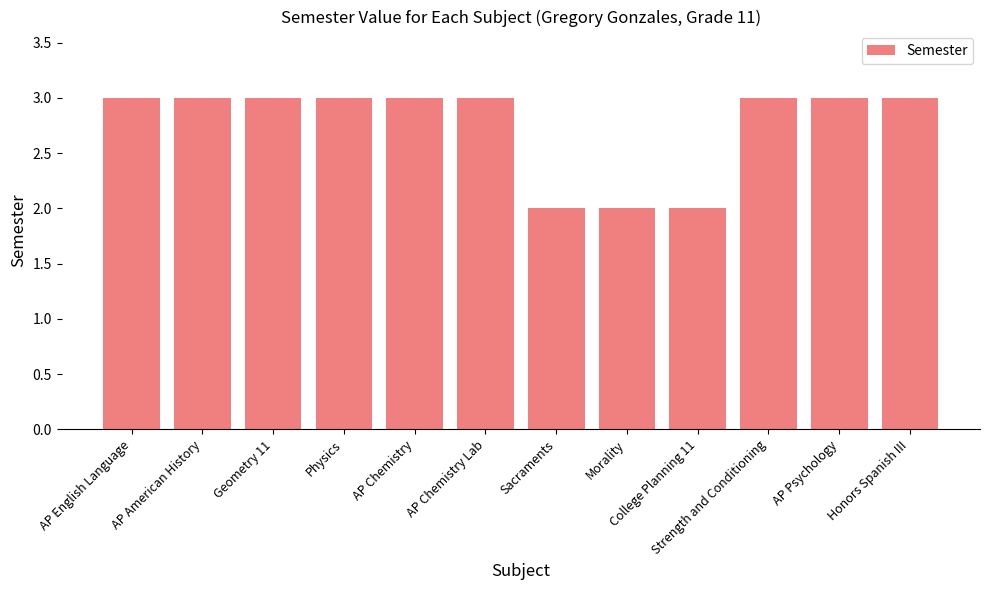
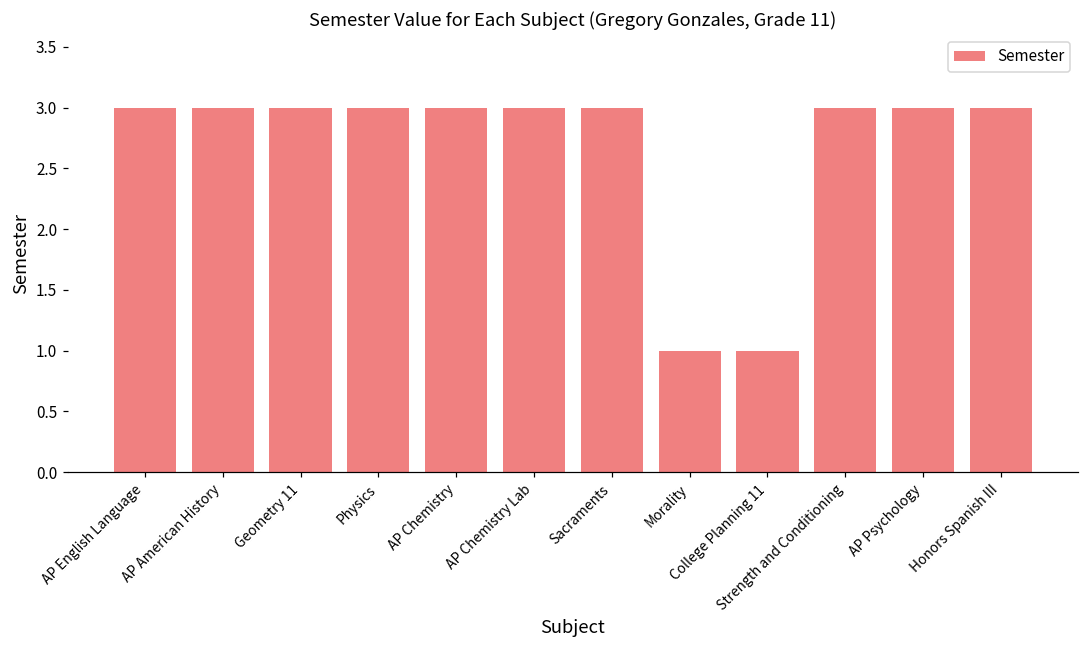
Sacraments: 2 -> 3
Morality: 2 -> 1
College Planning 11: 2 -> 1
